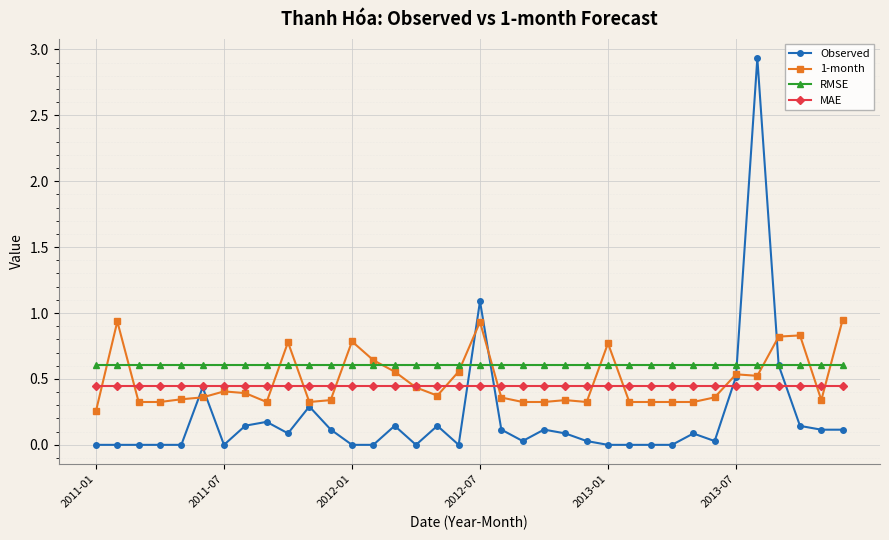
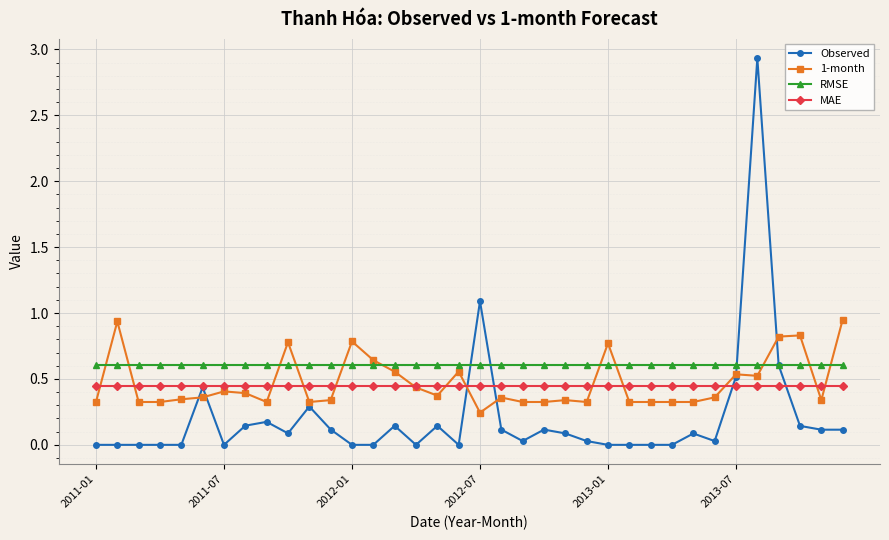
1-month, 2011-01: 0.26 -> 0.33
1-month, 2012-07: 0.93 -> 0.24
